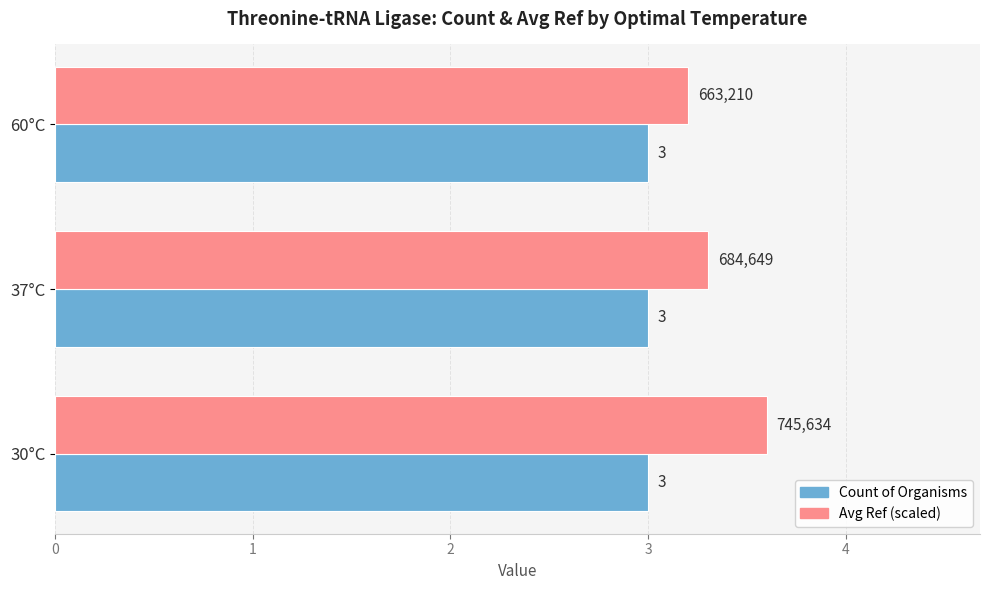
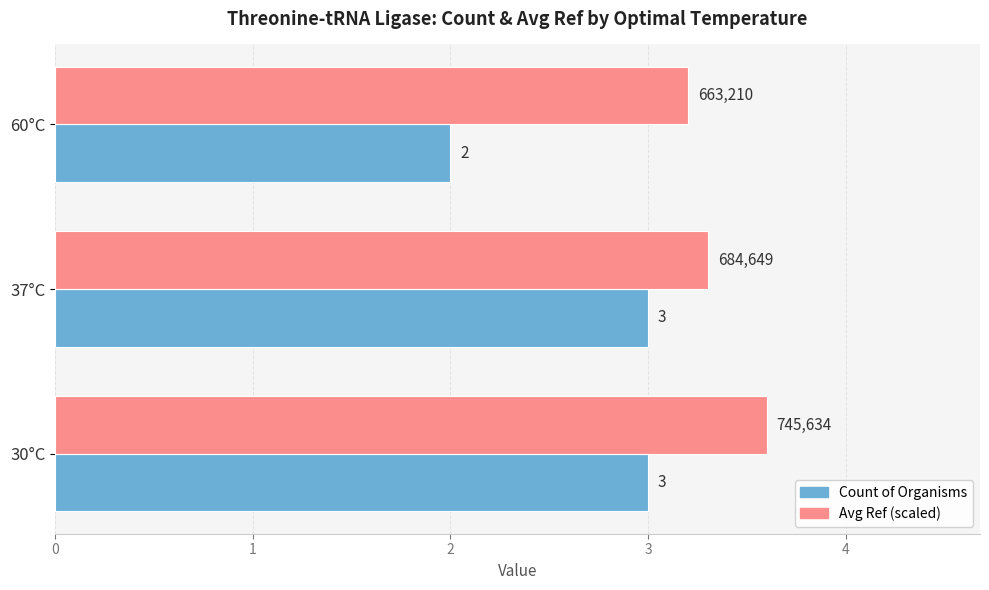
Count of Organisms, 60°C: 3 -> 2
